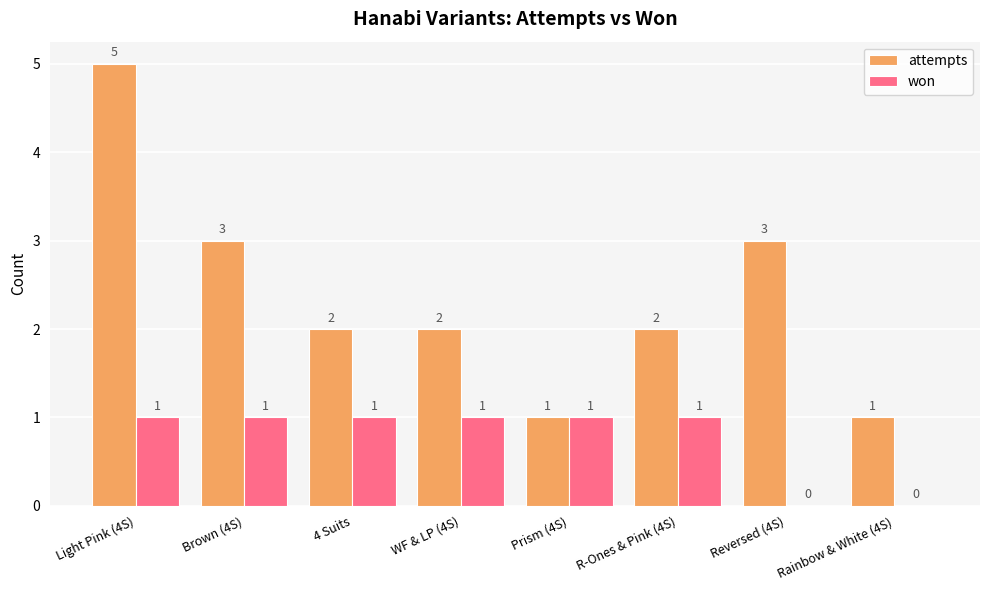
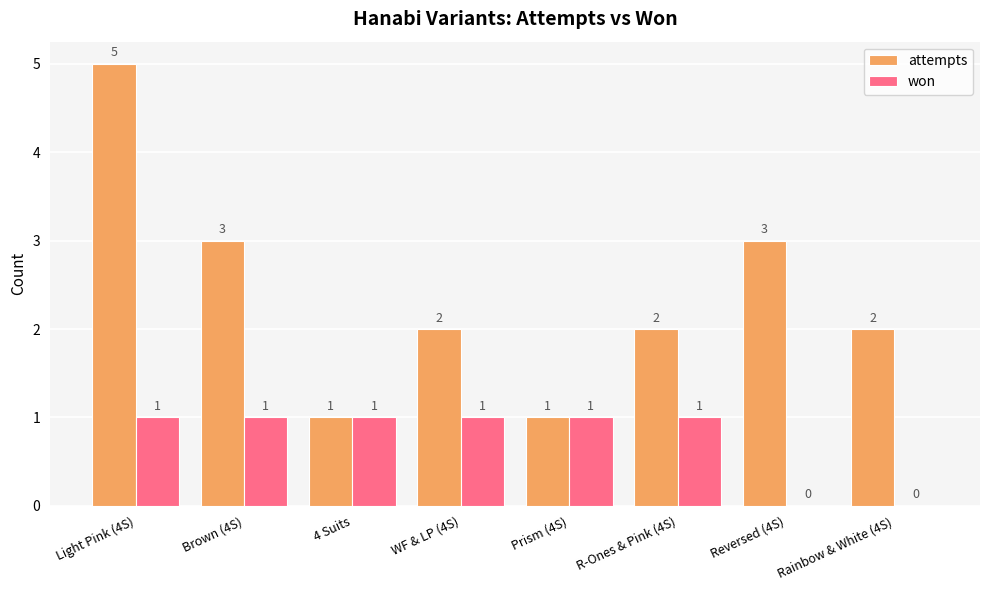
attempts, 4 Suits: 2 -> 1
attempts, Rainbow & White (4S): 1 -> 2
